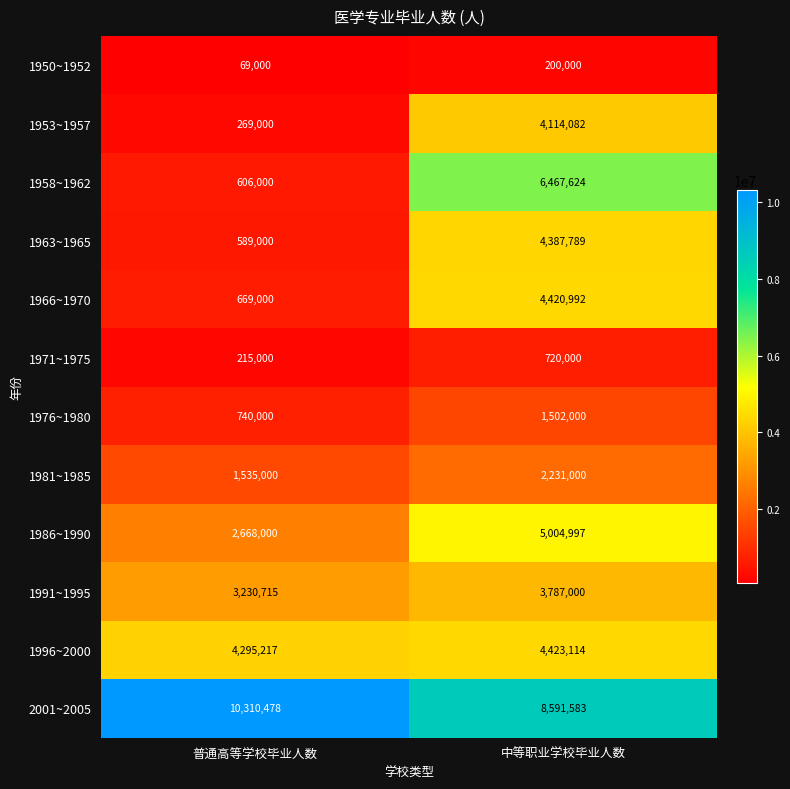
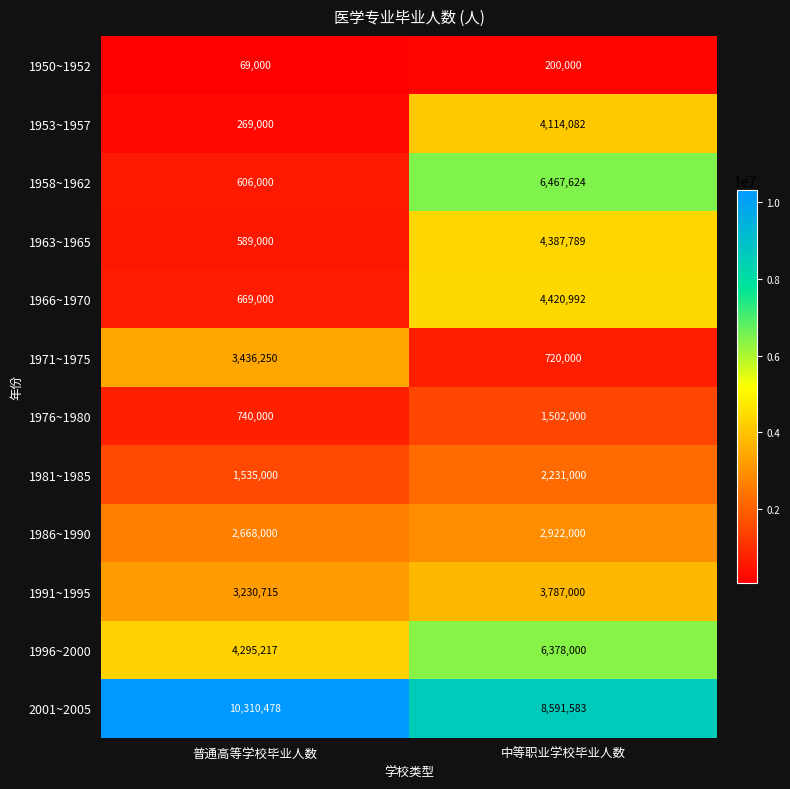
1971~1975, 普通高等学校毕业人数: 215,000 -> 3,436,250
1986~1990, 中等职业学校毕业人数: 5,004,997 -> 2,922,000
1996~2000, 中等职业学校毕业人数: 4,423,114 -> 6,378,000
